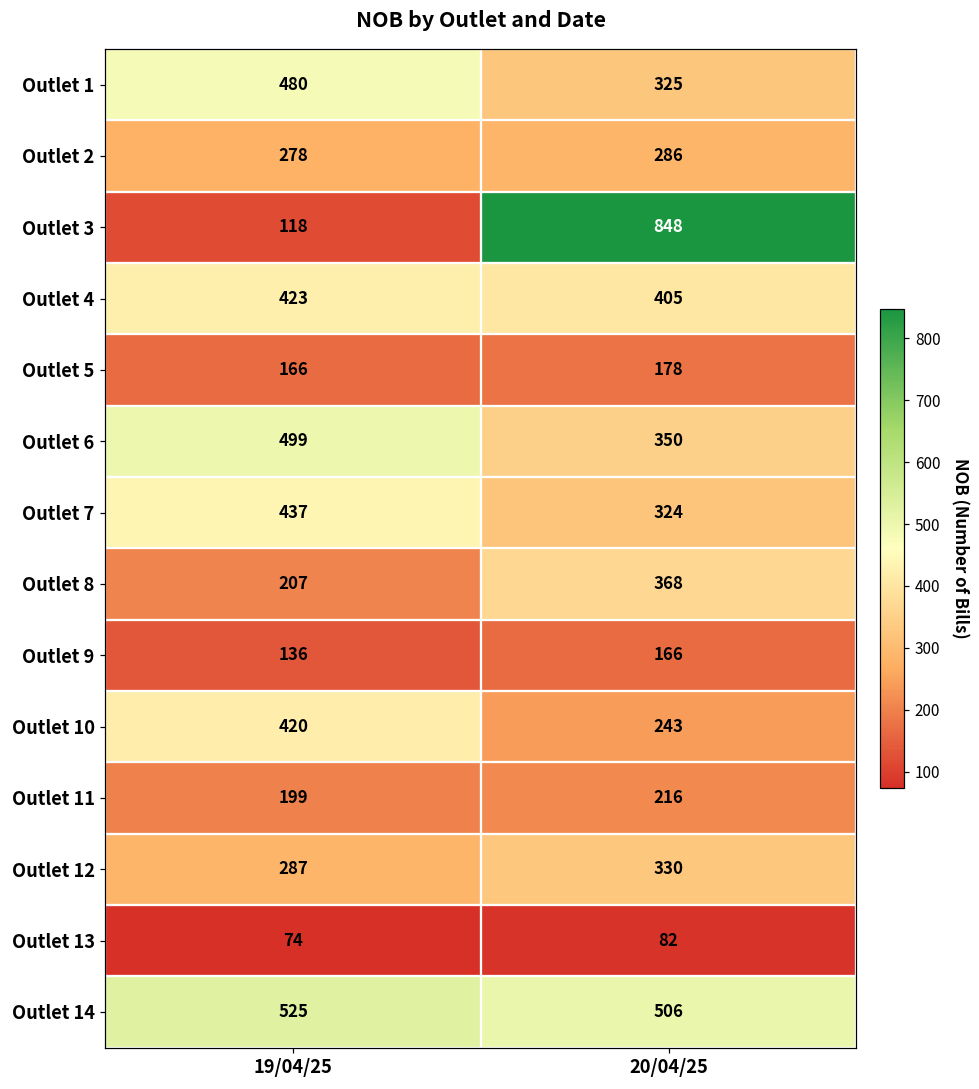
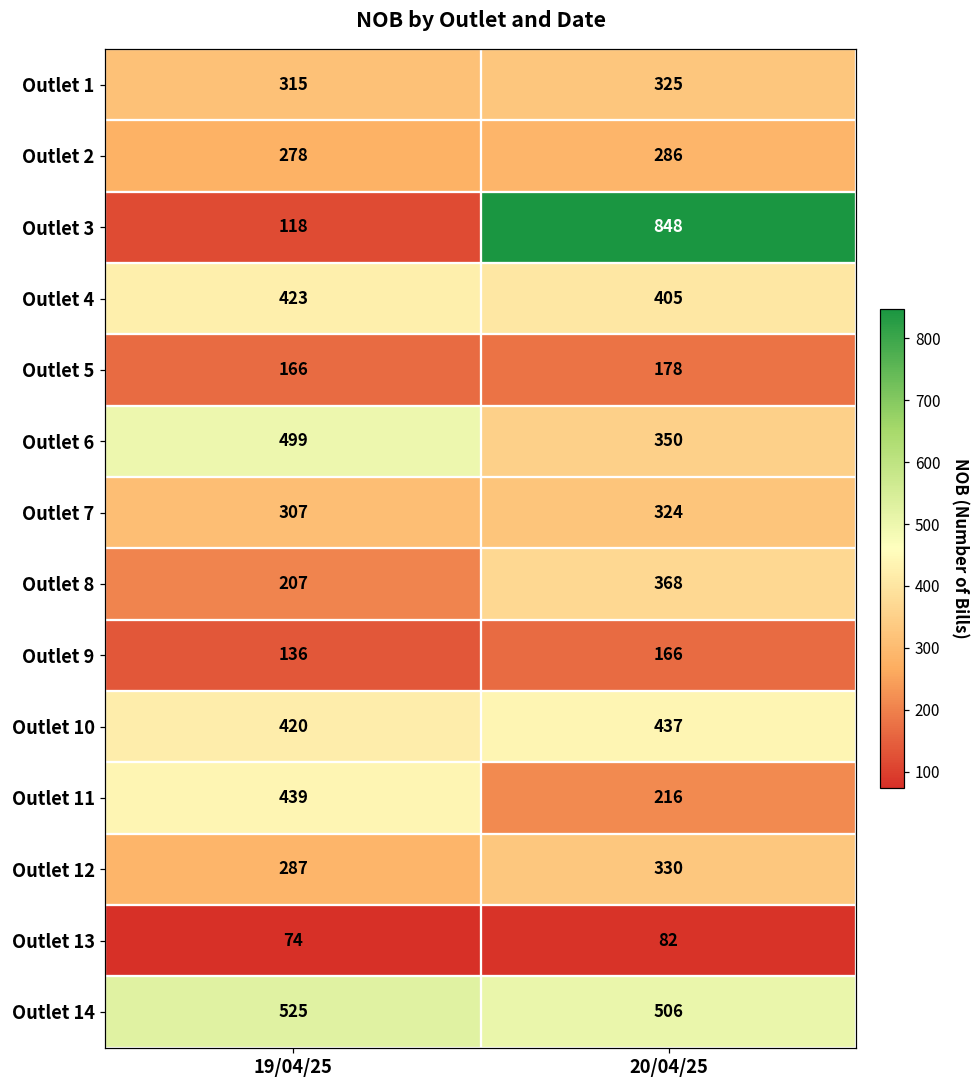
Outlet 1, 19/04/25: 480 -> 315
Outlet 7, 19/04/25: 437 -> 307
Outlet 10, 20/04/25: 243 -> 437
Outlet 11, 19/04/25: 199 -> 439
